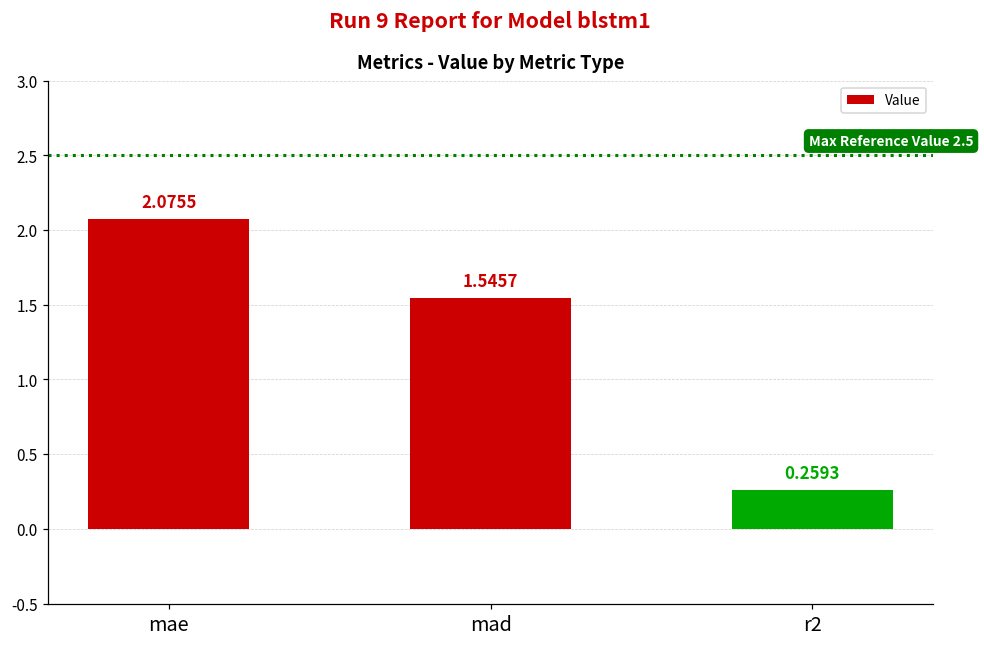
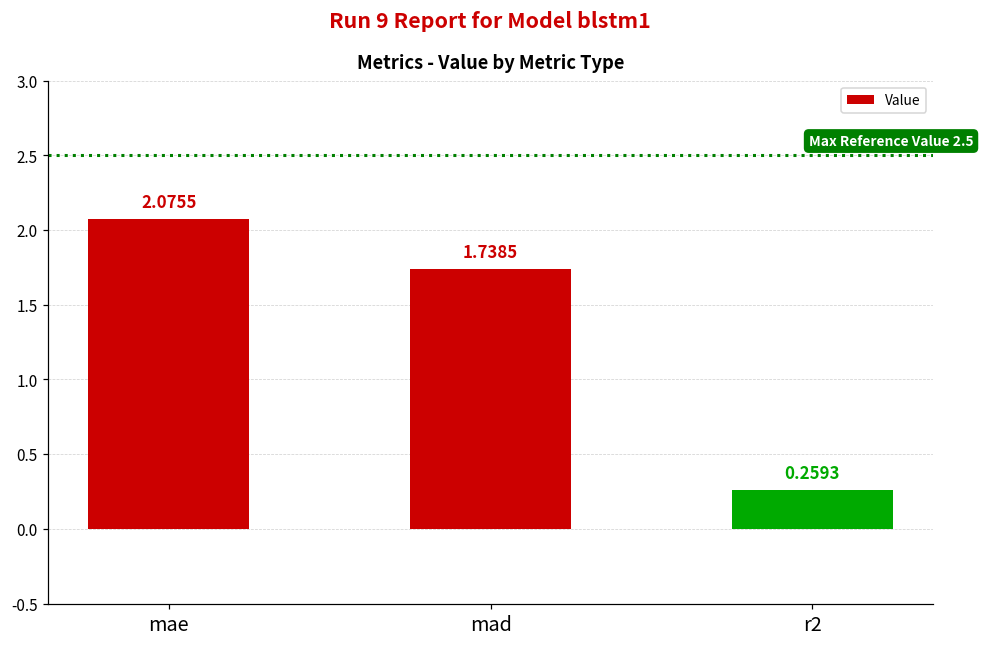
mad: 1.5457 -> 1.7385
